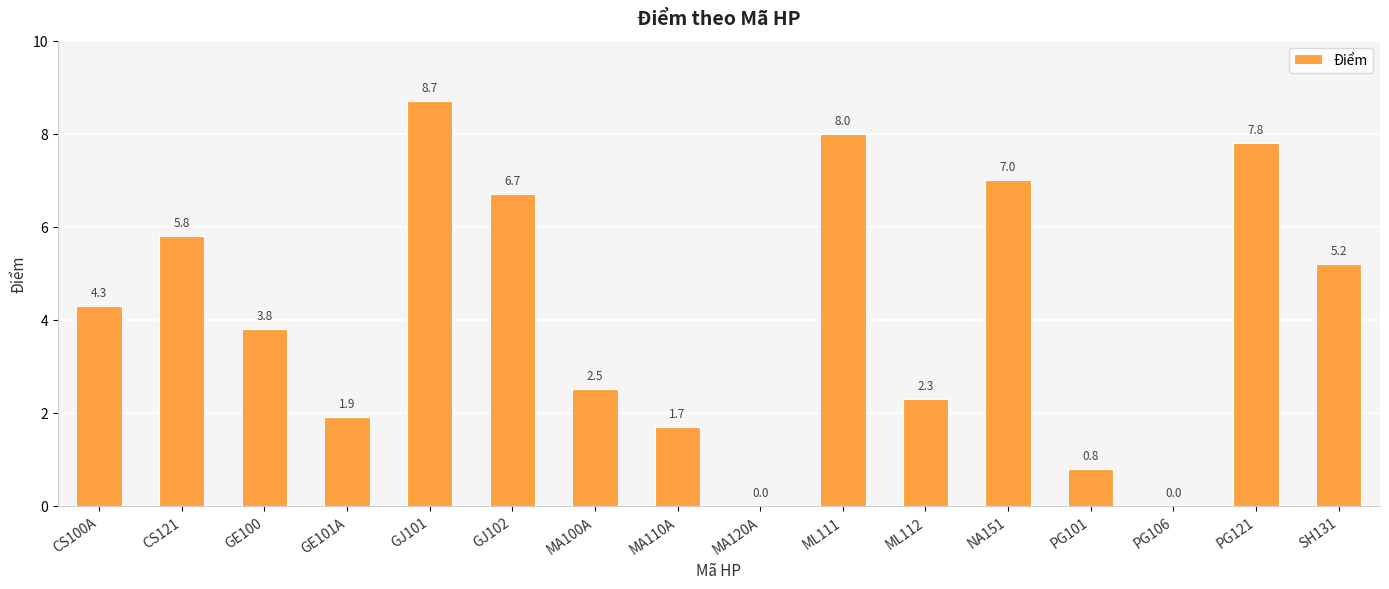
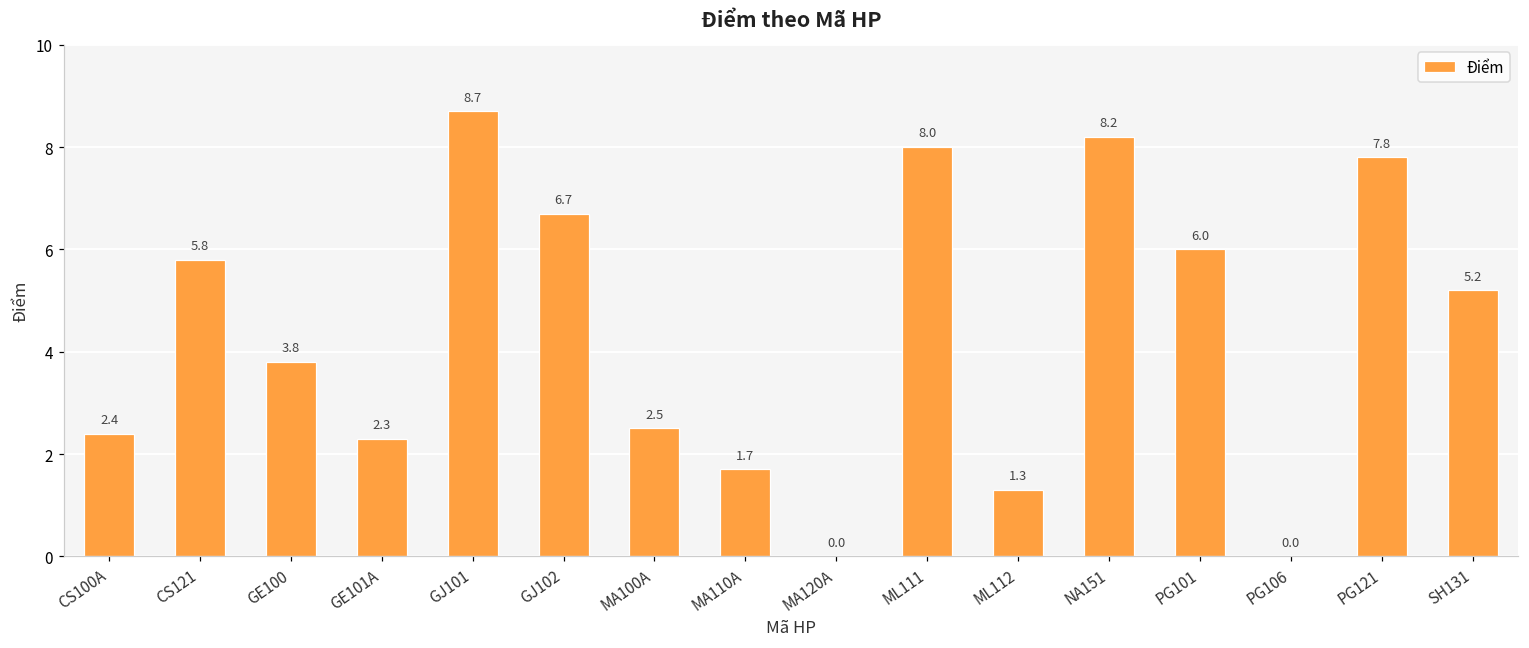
CS100A: 4.3 -> 2.4
GE101A: 1.9 -> 2.3
ML112: 2.3 -> 1.3
NA151: 7.0 -> 8.2
PG101: 0.8 -> 6.0
